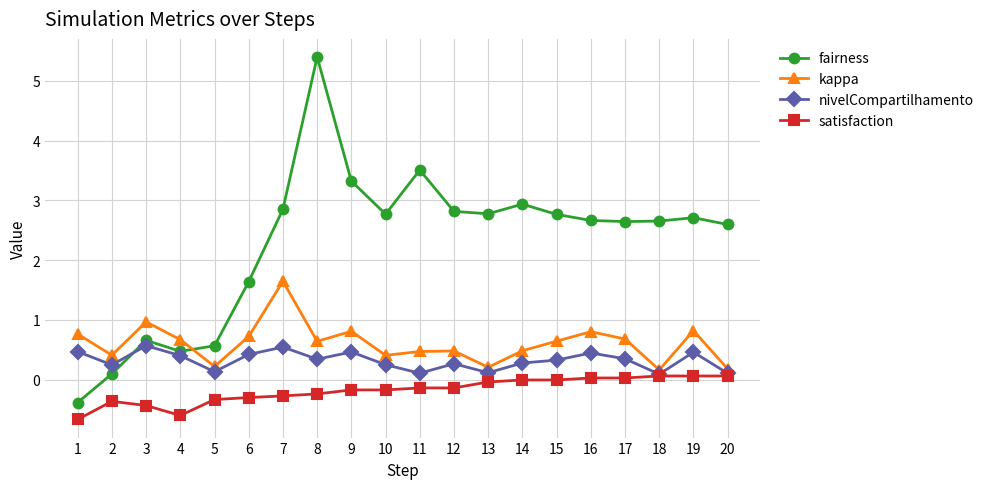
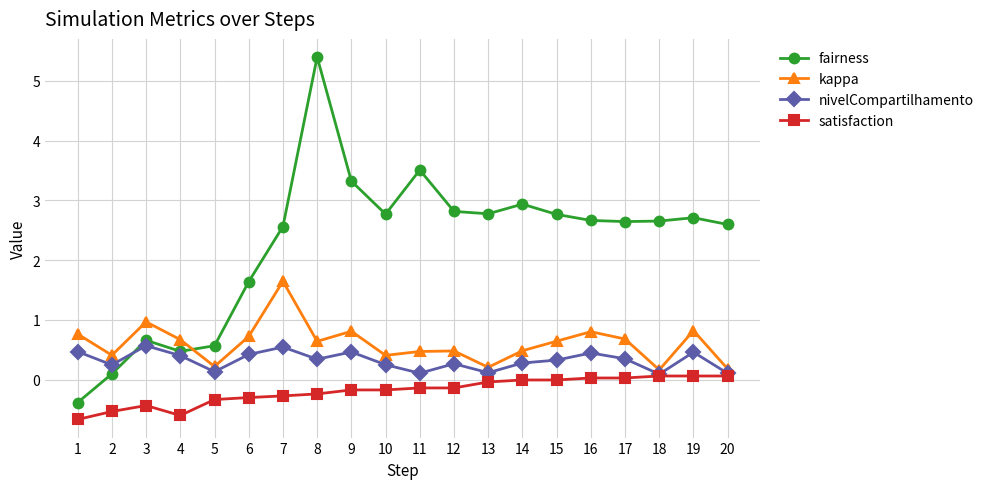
satisfaction, 2: -0.4 -> -0.5
fairness, 7: 2.9 -> 2.6
